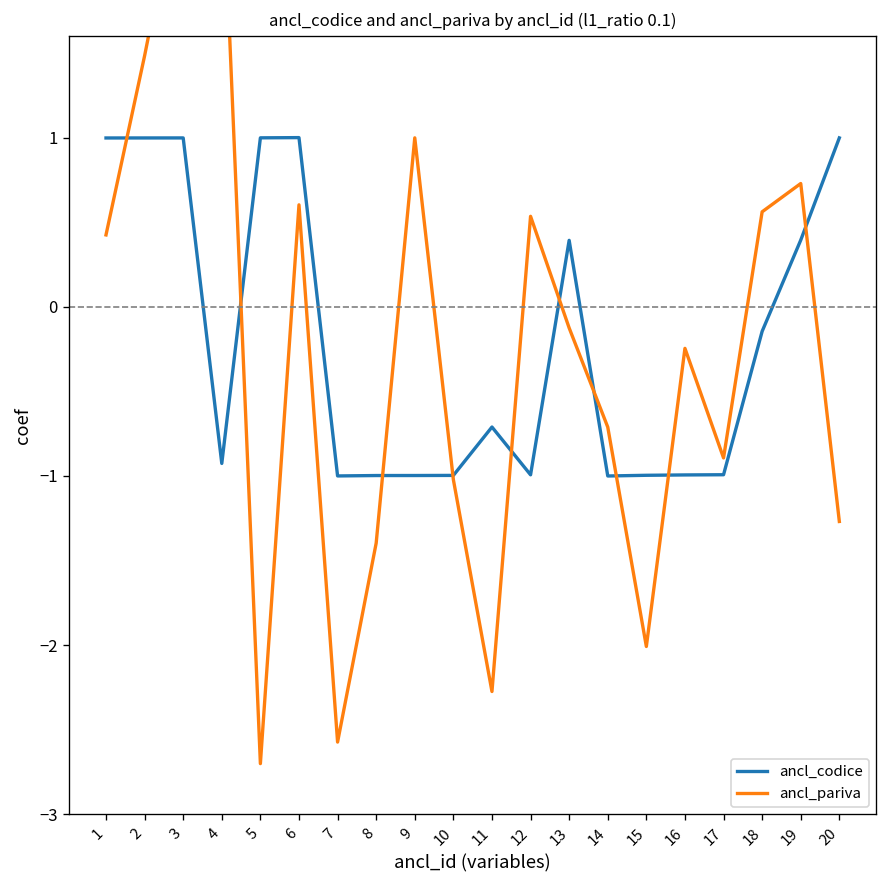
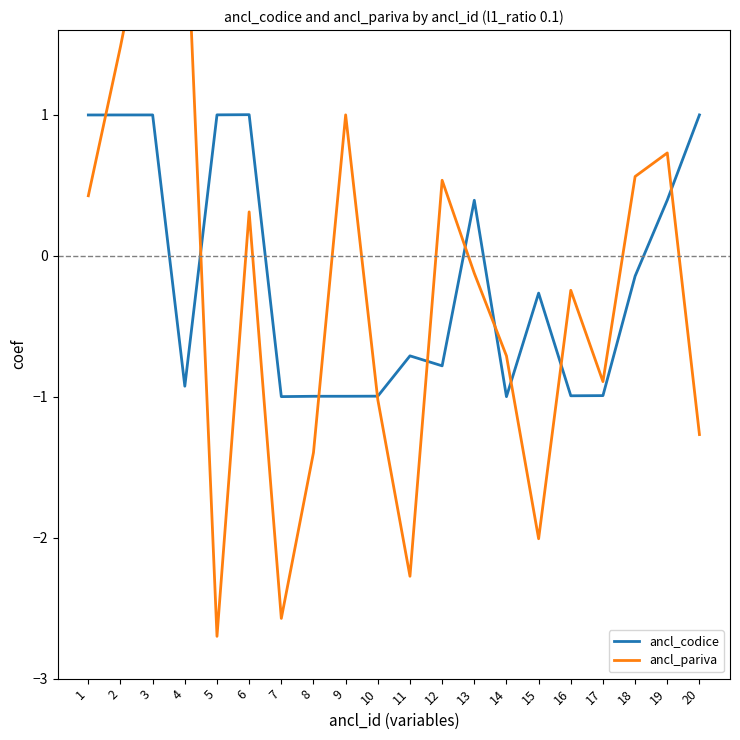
ancl_pariva, 6: 0.60 -> 0.31
ancl_codice, 12: -0.99 -> -0.78
ancl_codice, 15: -1.00 -> -0.27
